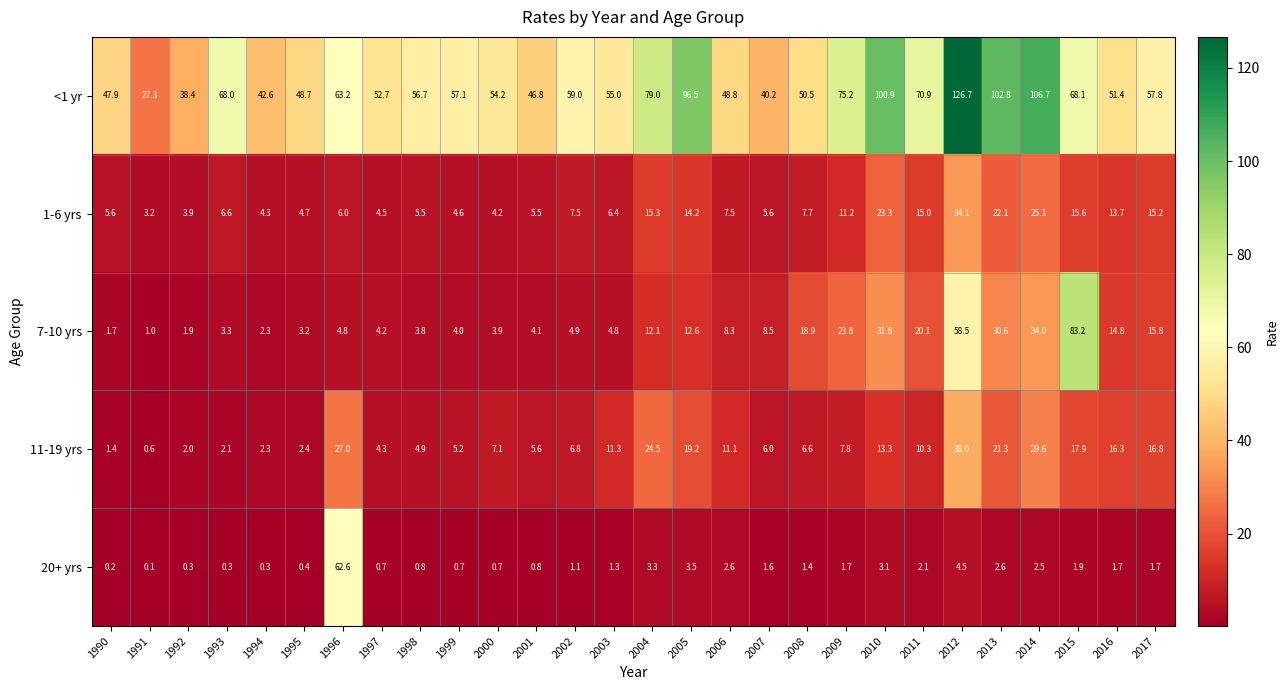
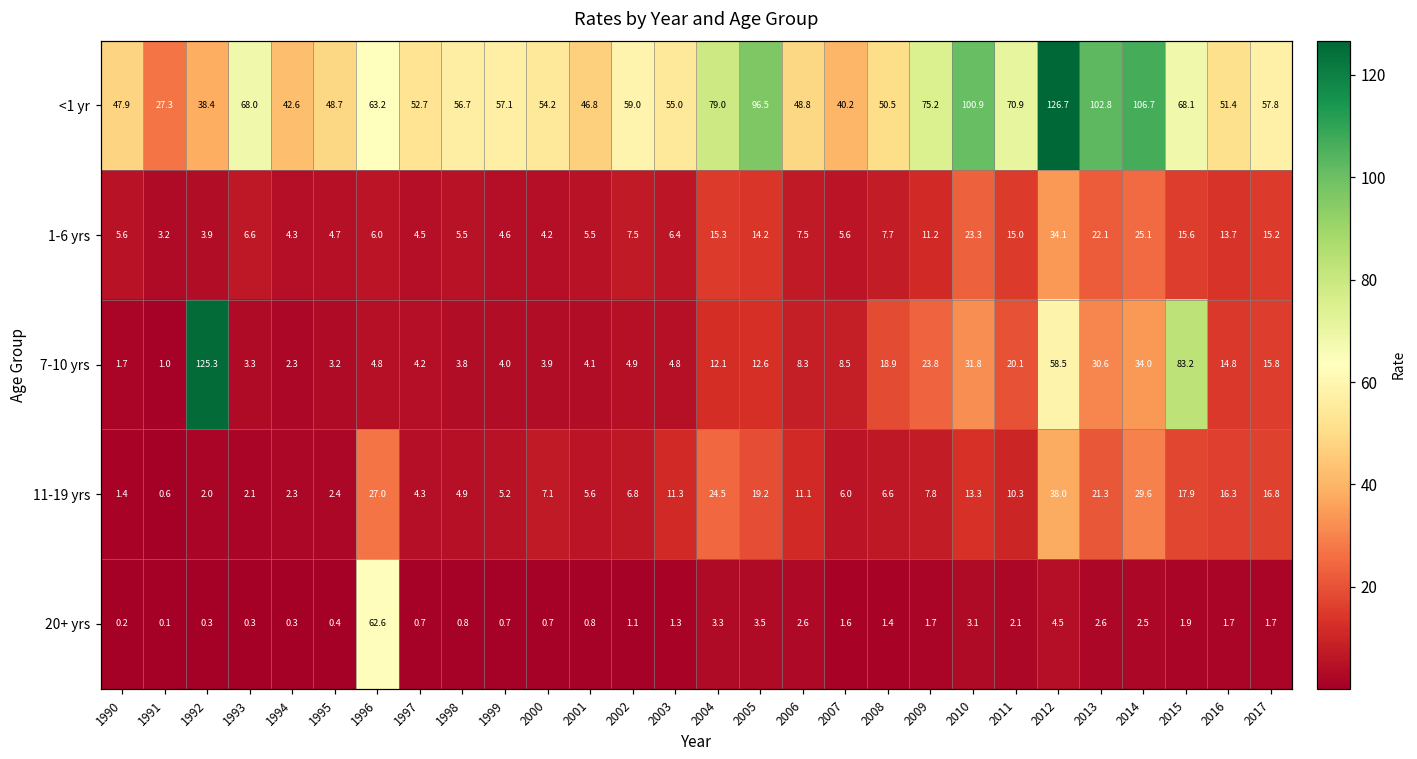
7-10 yrs, 1992: 1.9 -> 125.3
